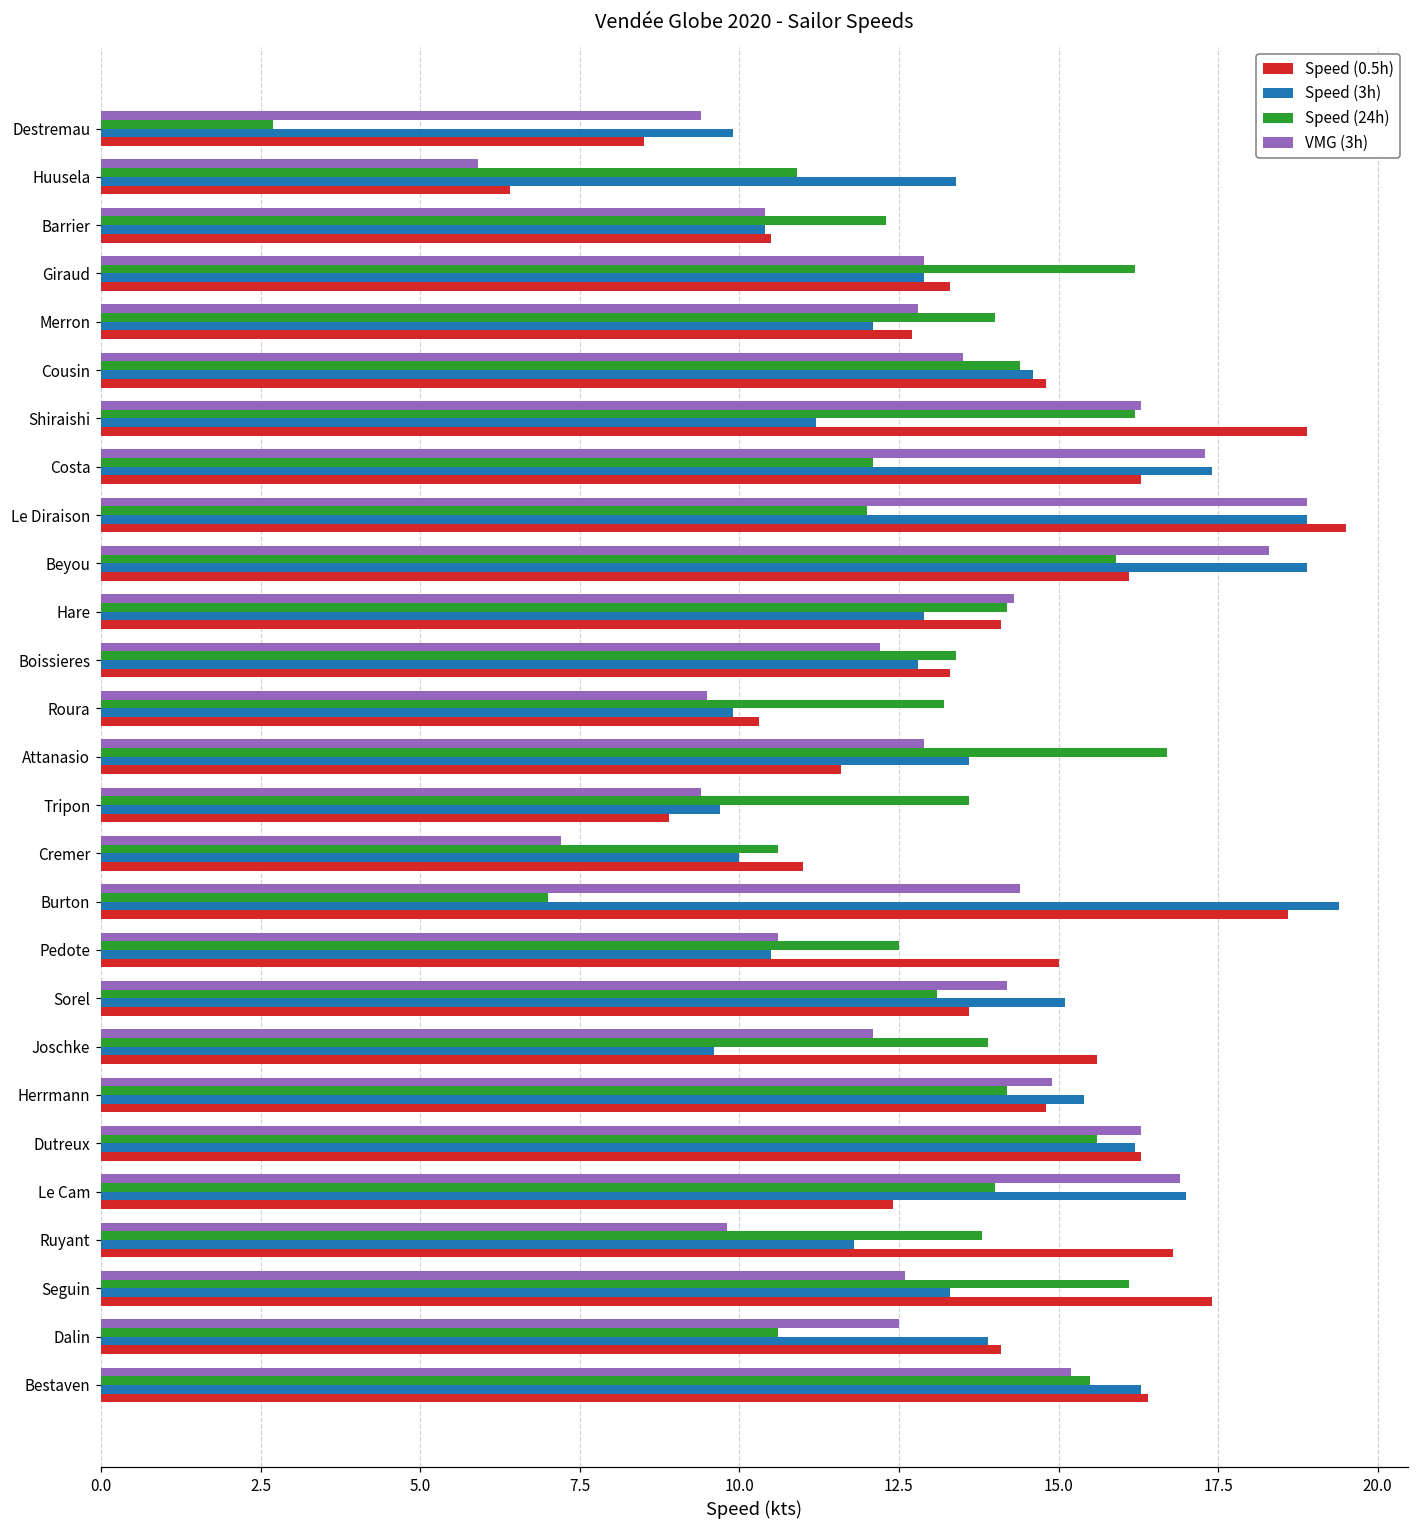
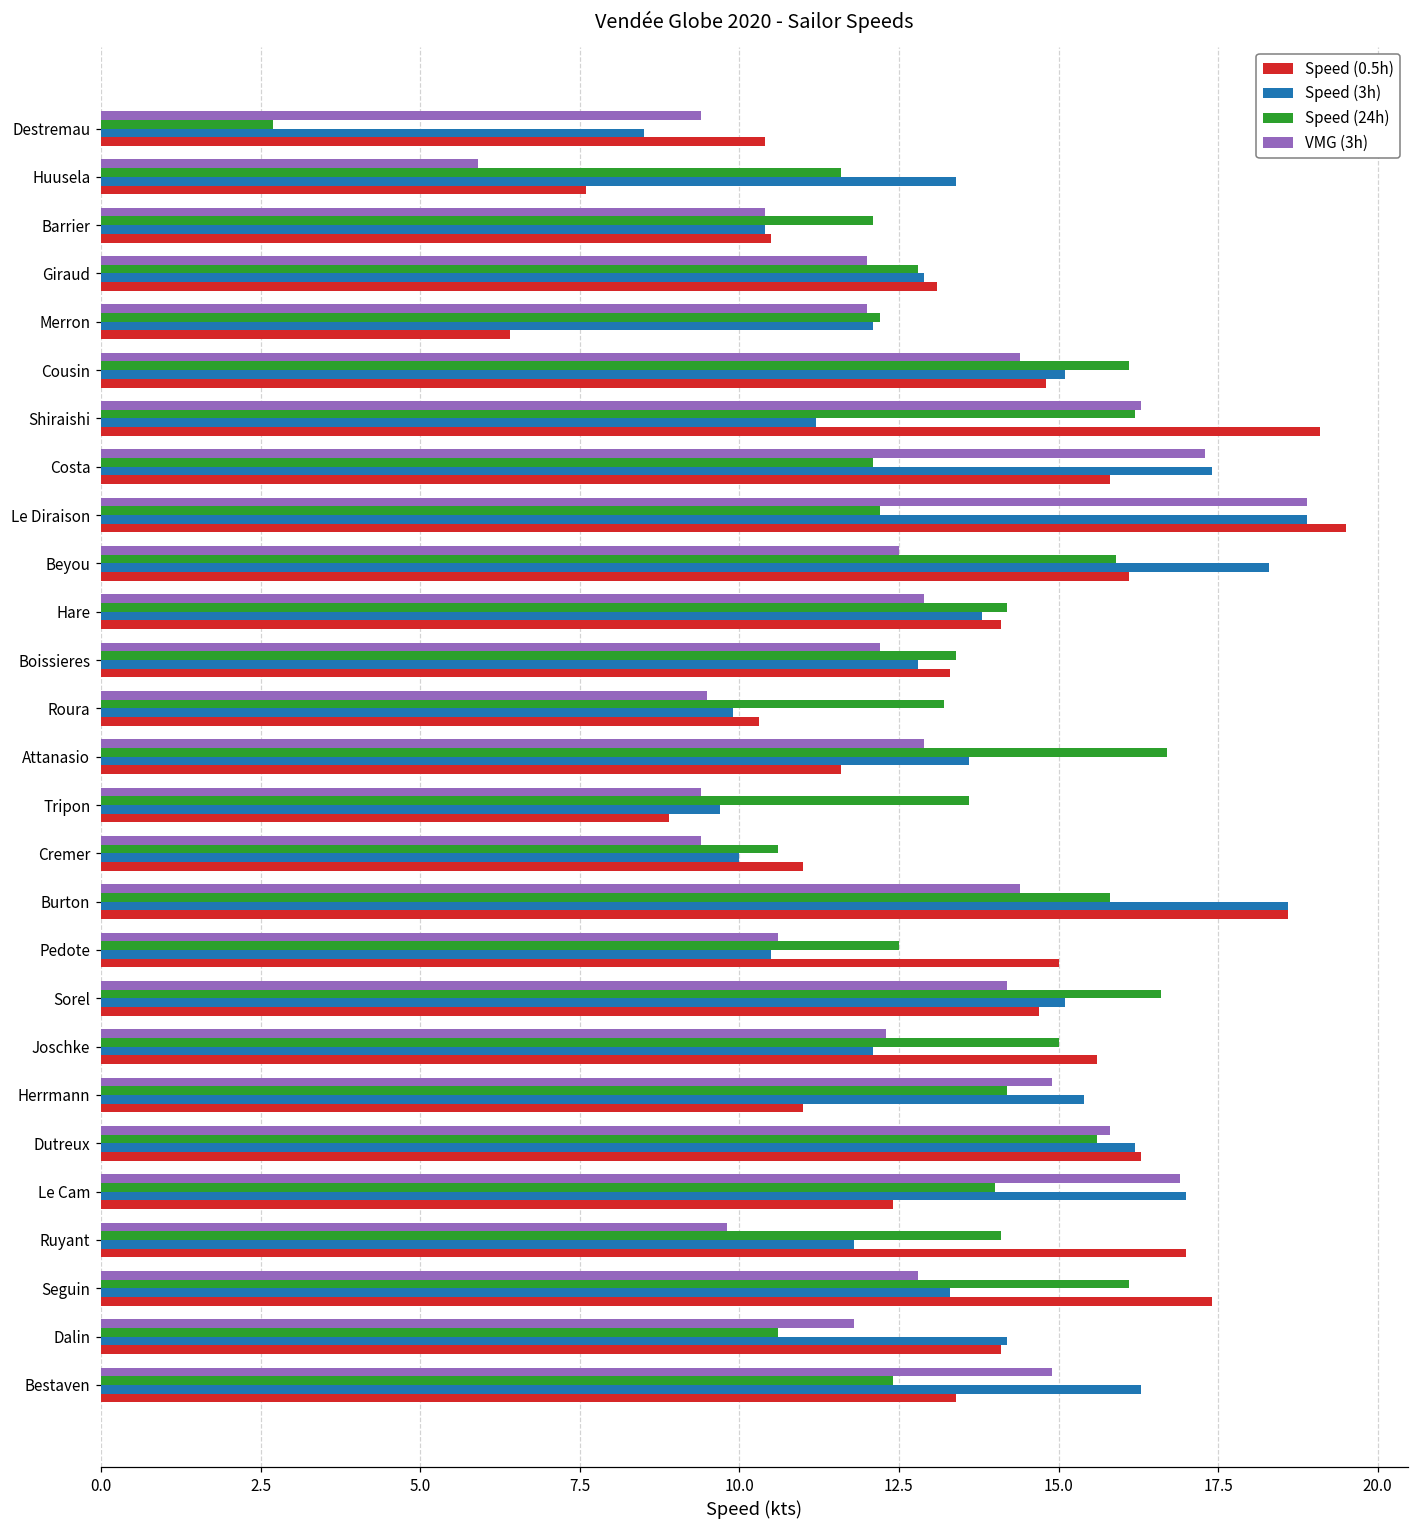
Speed (3h), Destremau: 9.9 -> 8.5
Speed (0.5h), Destremau: 8.5 -> 10.4
Speed (24h), Huusela: 10.9 -> 11.6
Speed (0.5h), Huusela: 6.4 -> 7.6
Speed (24h), Barrier: 12.3 -> 12.1
VMG (3h), Giraud: 12.9 -> 12.0
Speed (24h), Giraud: 16.2 -> 12.8
Speed (0.5h), Giraud: 13.3 -> 13.1
VMG (3h), Merron: 12.8 -> 12.0
Speed (24h), Merron: 14.0 -> 12.2
Speed (0.5h), Merron: 12.7 -> 6.4
VMG (3h), Cousin: 13.5 -> 14.4
Speed (24h), Cousin: 14.4 -> 16.1
Speed (3h), Cousin: 14.6 -> 15.1
Speed (0.5h), Shiraishi: 18.9 -> 19.1
Speed (0.5h), Costa: 16.3 -> 15.8
Speed (24h), Le Diraison: 12.0 -> 12.2
VMG (3h), Beyou: 18.3 -> 12.5
Speed (3h), Beyou: 18.9 -> 18.3
VMG (3h), Hare: 14.3 -> 12.9
Speed (3h), Hare: 12.9 -> 13.8
VMG (3h), Cremer: 7.2 -> 9.4
Speed (24h), Burton: 7.0 -> 15.8
Speed (3h), Burton: 19.4 -> 18.6
Speed (24h), Sorel: 13.1 -> 16.6
Speed (0.5h), Sorel: 13.6 -> 14.7
VMG (3h), Joschke: 12.1 -> 12.3
Speed (24h), Joschke: 13.9 -> 15.0
Speed (3h), Joschke: 9.6 -> 12.1
Speed (0.5h), Herrmann: 14.8 -> 11.0
VMG (3h), Dutreux: 16.3 -> 15.8
Speed (24h), Ruyant: 13.8 -> 14.1
Speed (0.5h), Ruyant: 16.8 -> 17.0
VMG (3h), Seguin: 12.6 -> 12.8
VMG (3h), Dalin: 12.5 -> 11.8
Speed (3h), Dalin: 13.9 -> 14.2
VMG (3h), Bestaven: 15.2 -> 14.9
Speed (24h), Bestaven: 15.5 -> 12.4
Speed (0.5h), Bestaven: 16.4 -> 13.4
